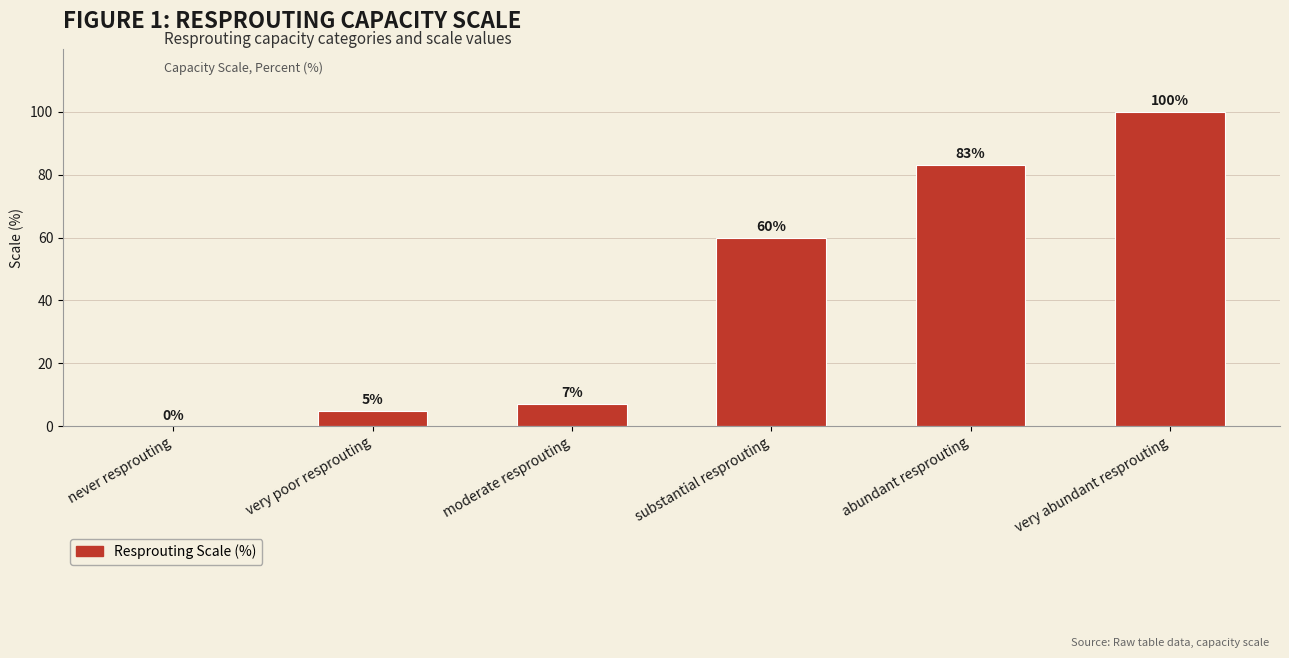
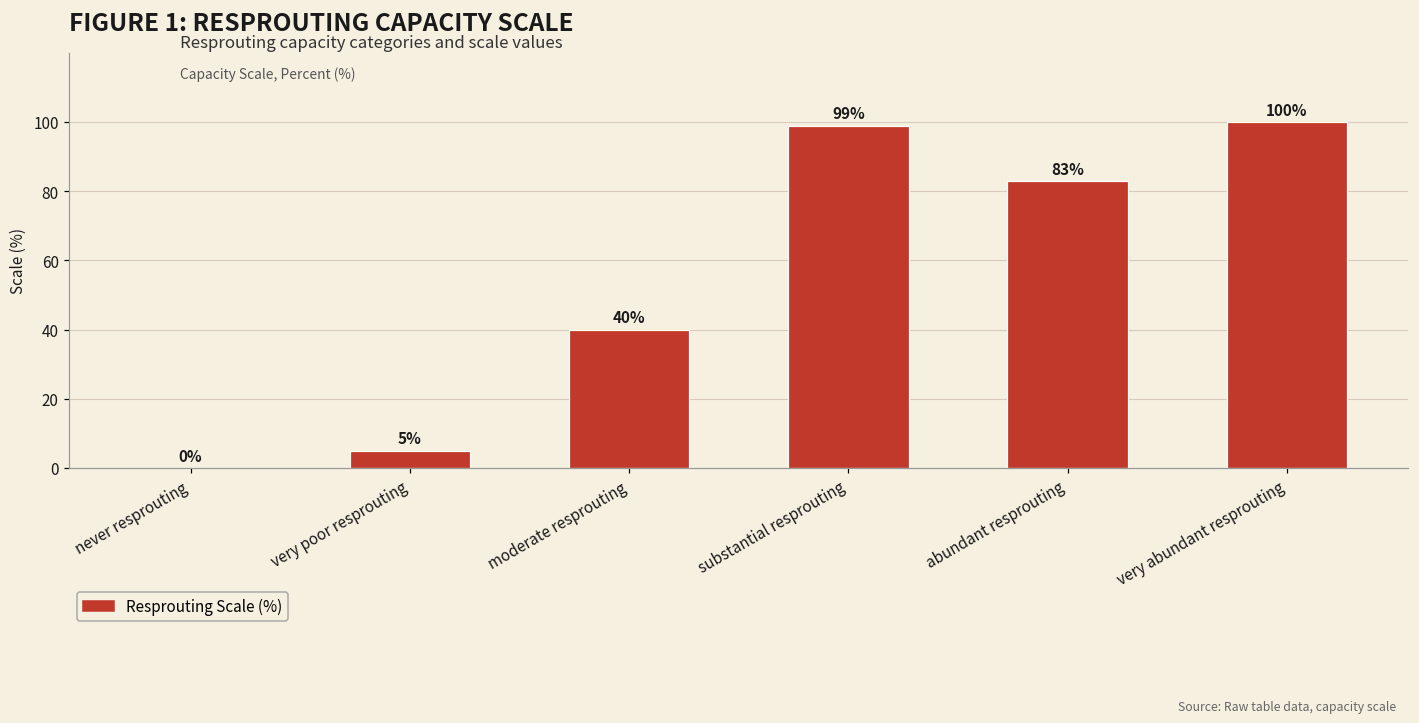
moderate resprouting: 7% -> 40%
substantial resprouting: 60% -> 99%
